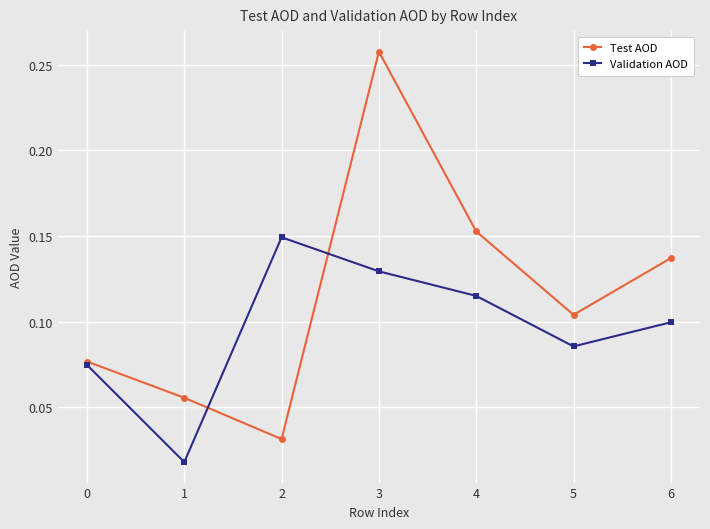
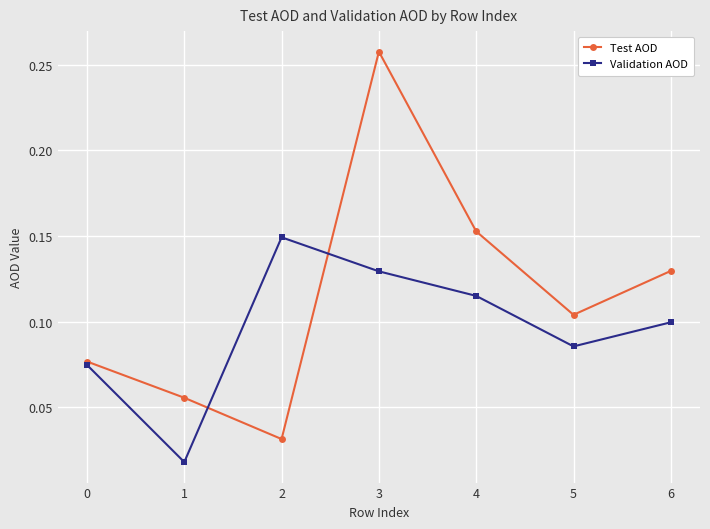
Test AOD, 6: 0.137 -> 0.130
